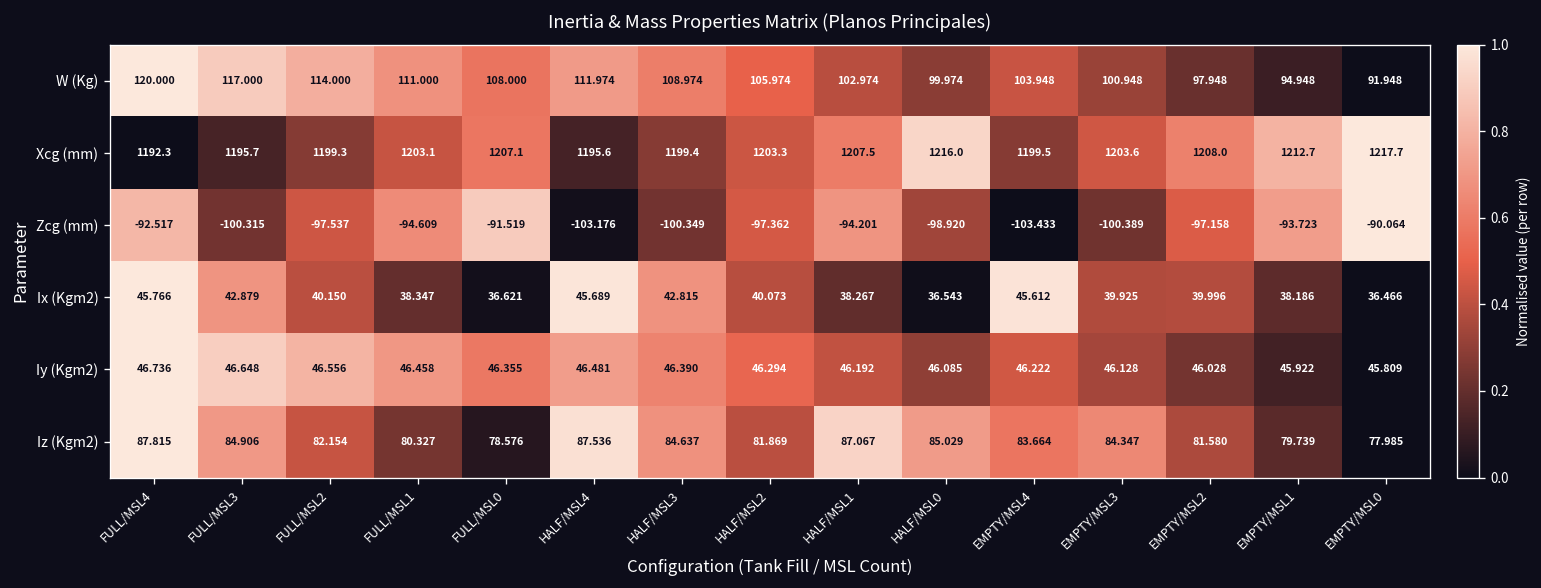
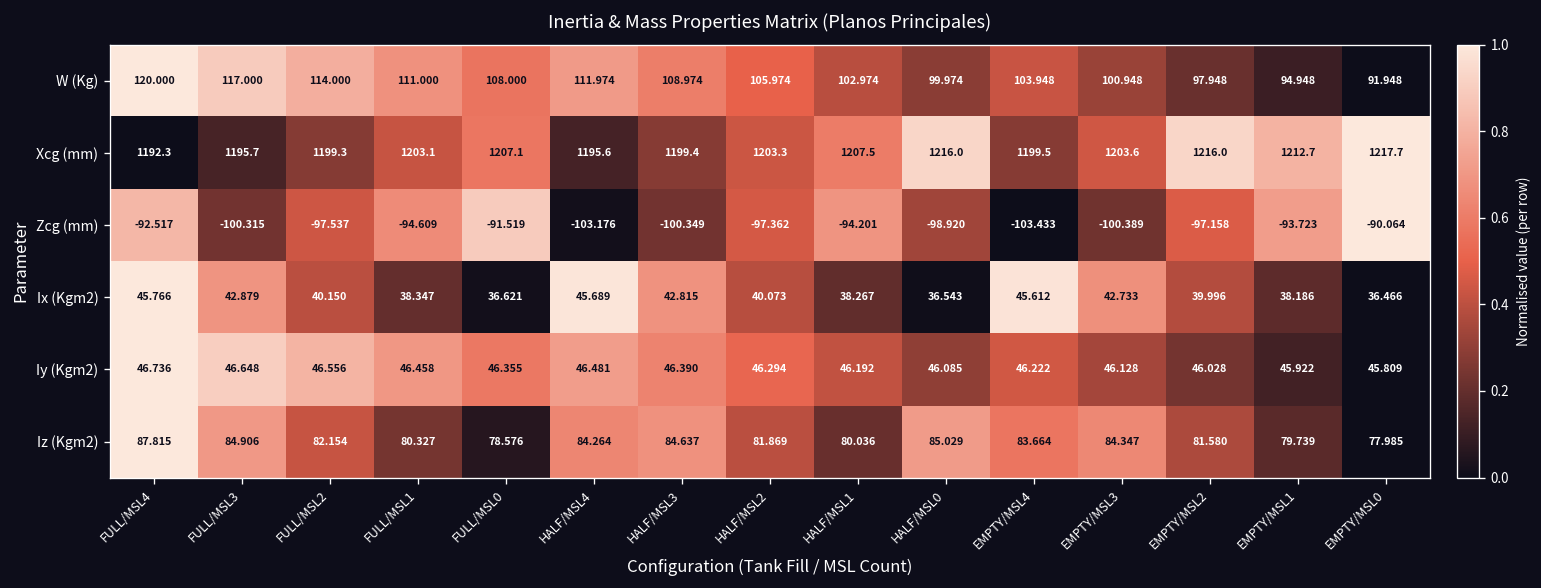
Xcg (mm), EMPTY/MSL2: 1208.0 -> 1216.0
Ix (Kgm2), EMPTY/MSL3: 39.925 -> 42.733
Iz (Kgm2), HALF/MSL4: 87.536 -> 84.264
Iz (Kgm2), HALF/MSL1: 87.067 -> 80.036
